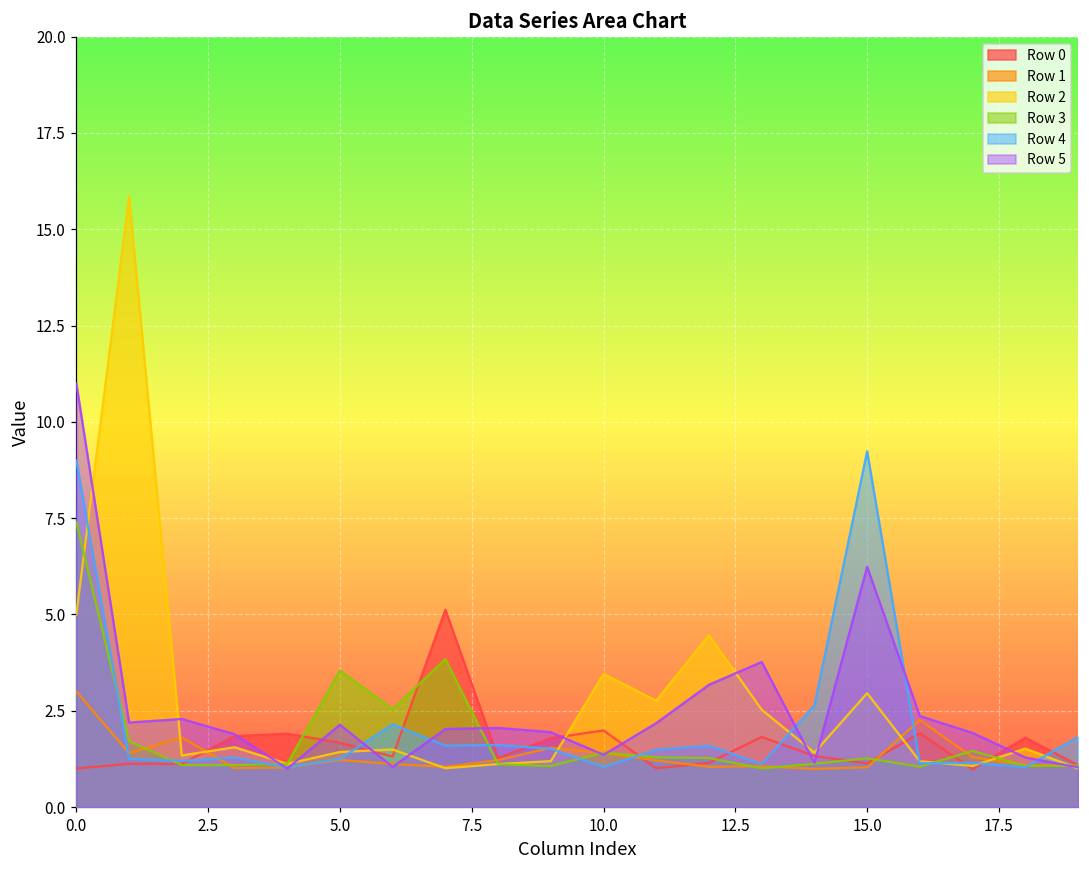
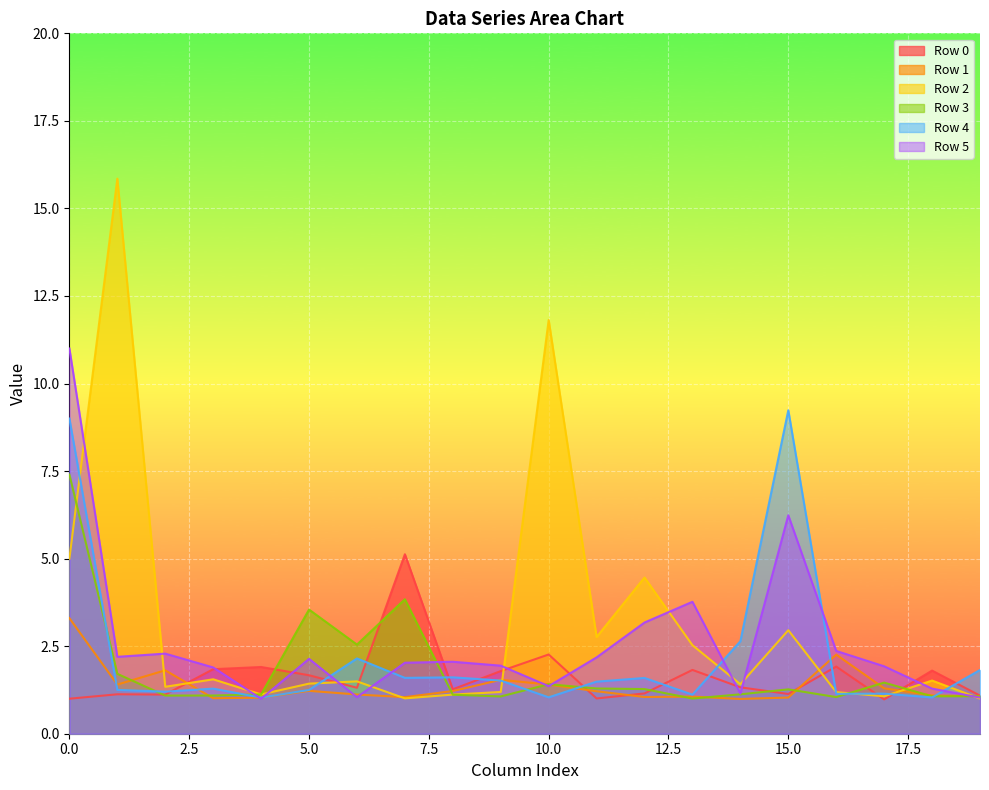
Row 1, 0.0: 3.0 -> 3.3
Row 0, 10.0: 2.0 -> 2.3
Row 2, 10.0: 3.5 -> 11.8
